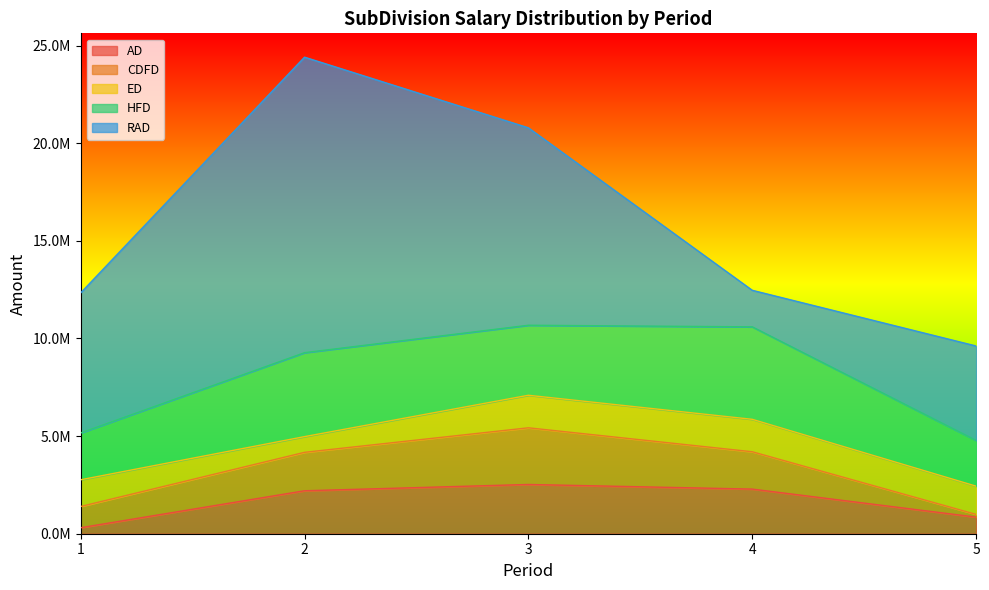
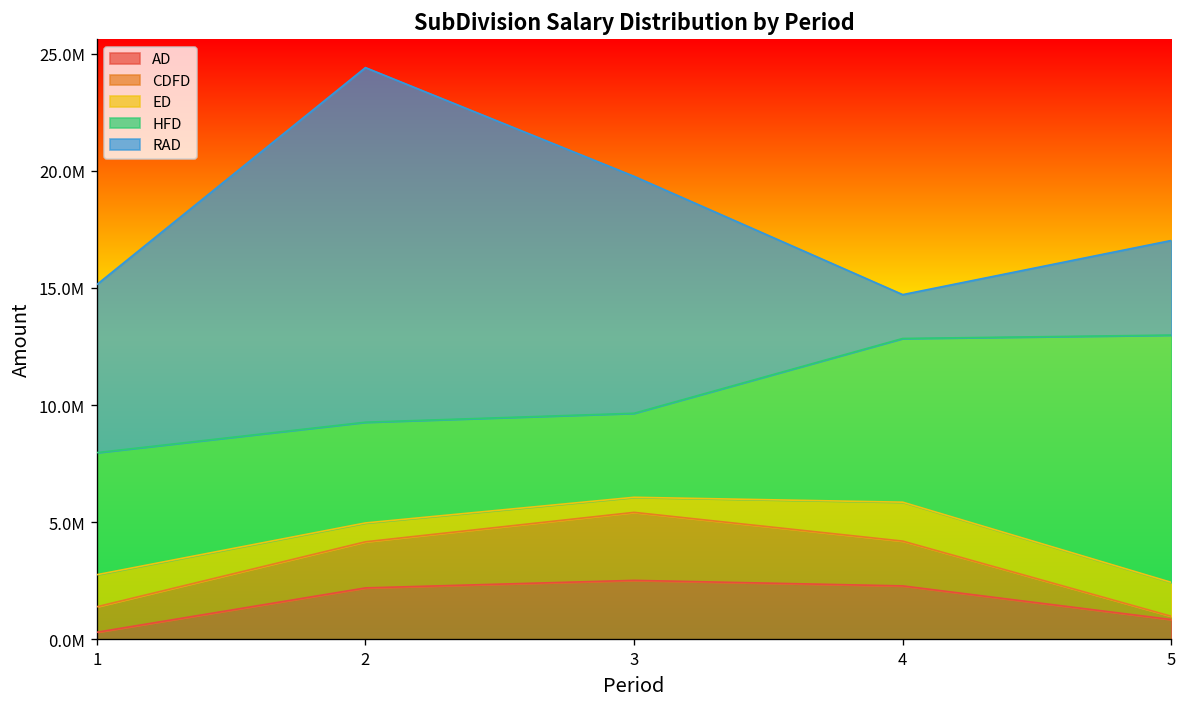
HFD, 1: 2400000 -> 5200000
ED, 3: 1700000 -> 600000
HFD, 4: 4700000 -> 7000000
HFD, 5: 2300000 -> 10600000
RAD, 5: 4800000 -> 4000000
